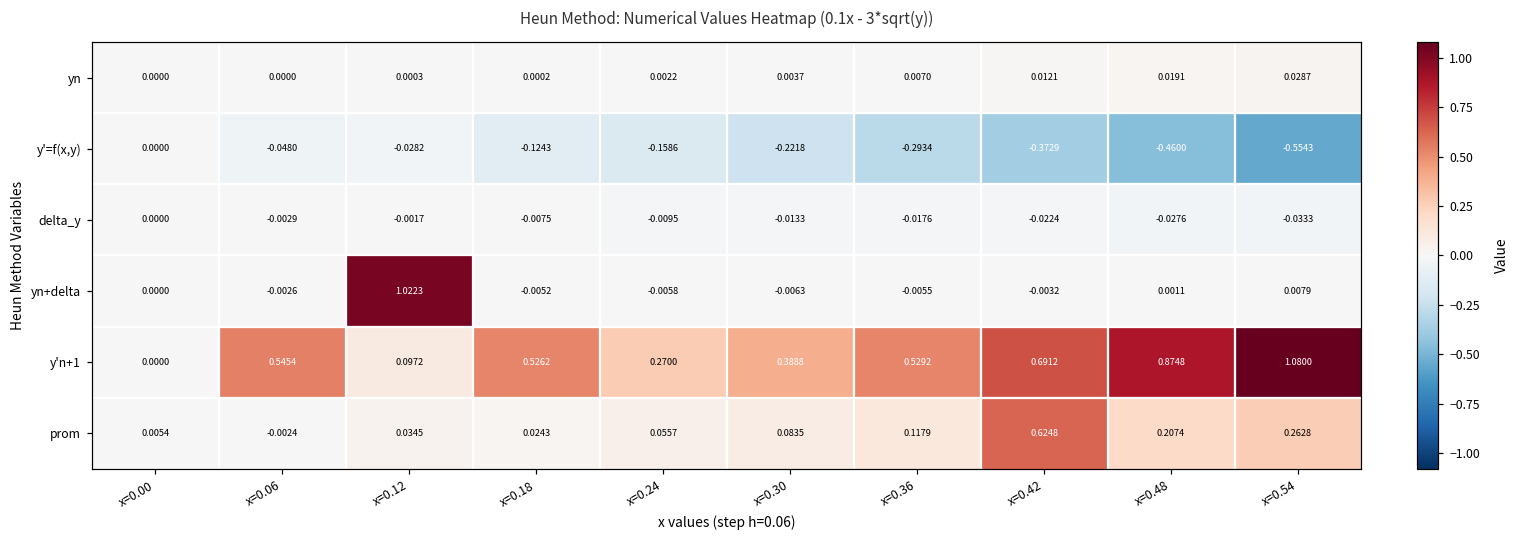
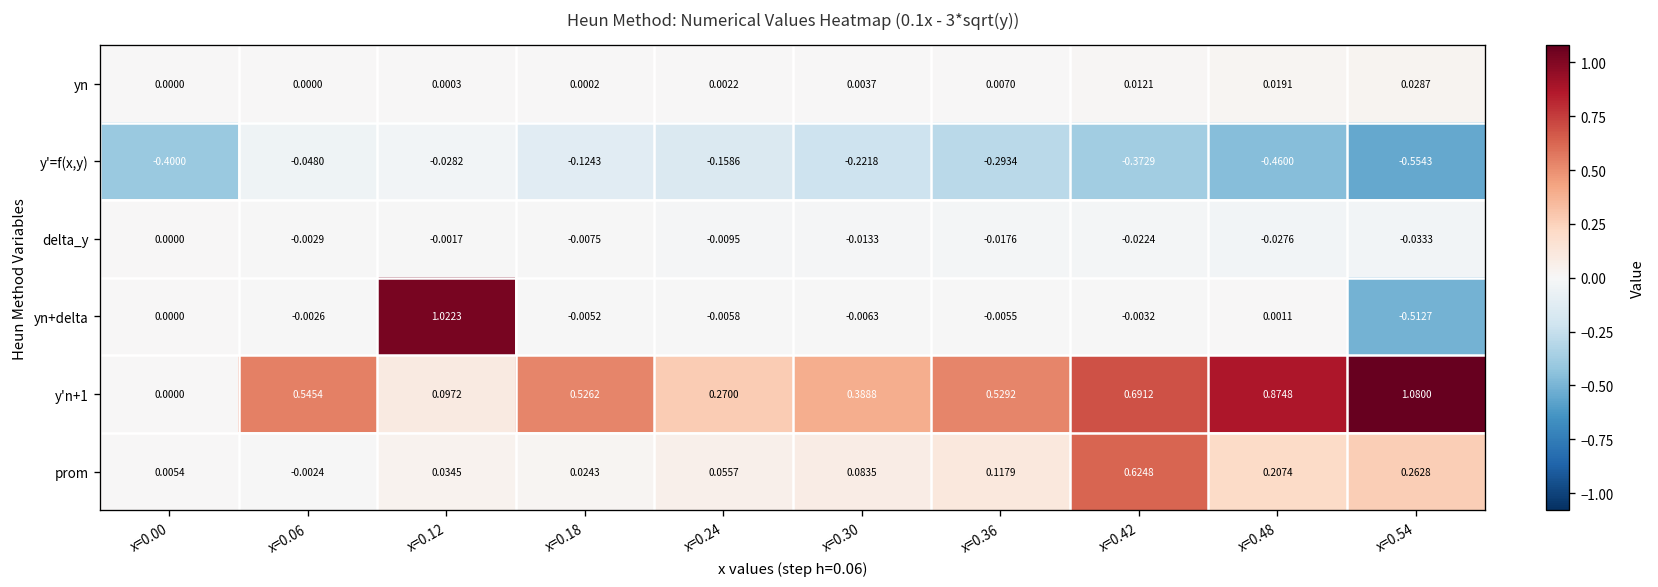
y'=f(x,y), x=0.00: 0.0000 -> -0.4000
yn+delta, x=0.54: 0.0079 -> -0.5127
